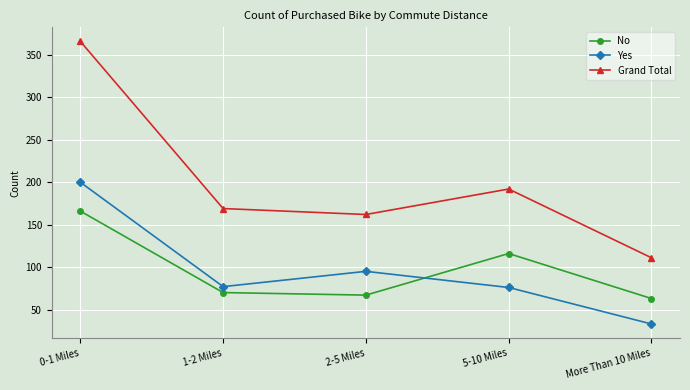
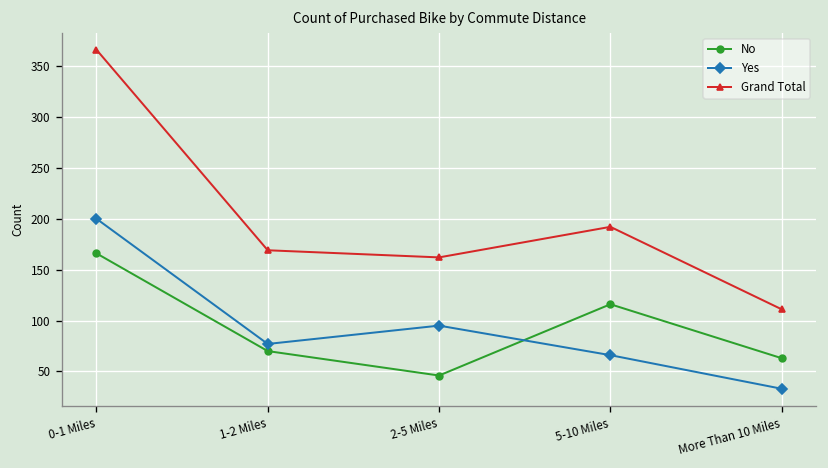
No, 2-5 Miles: 70 -> 50
Yes, 5-10 Miles: 80 -> 70
